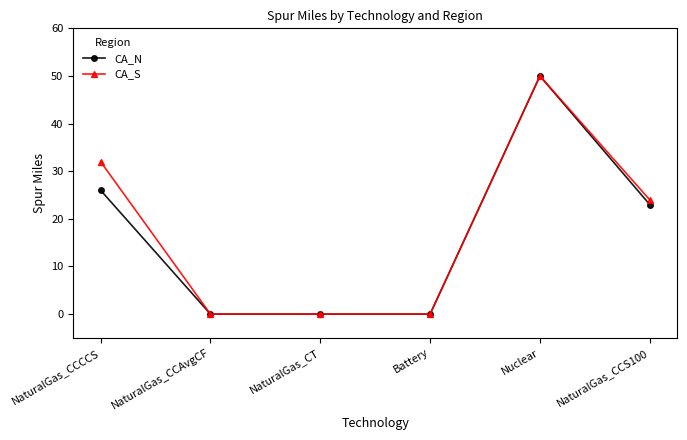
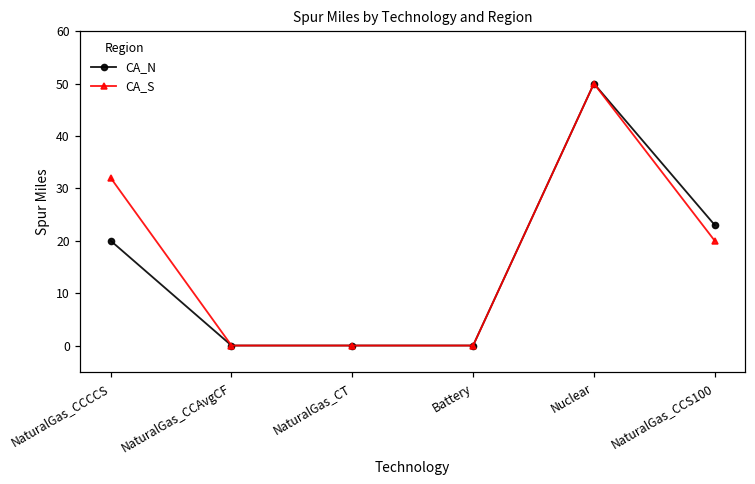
CA_N, NaturalGas_CCCCS: 26 -> 20
CA_S, NaturalGas_CCS100: 24 -> 20
